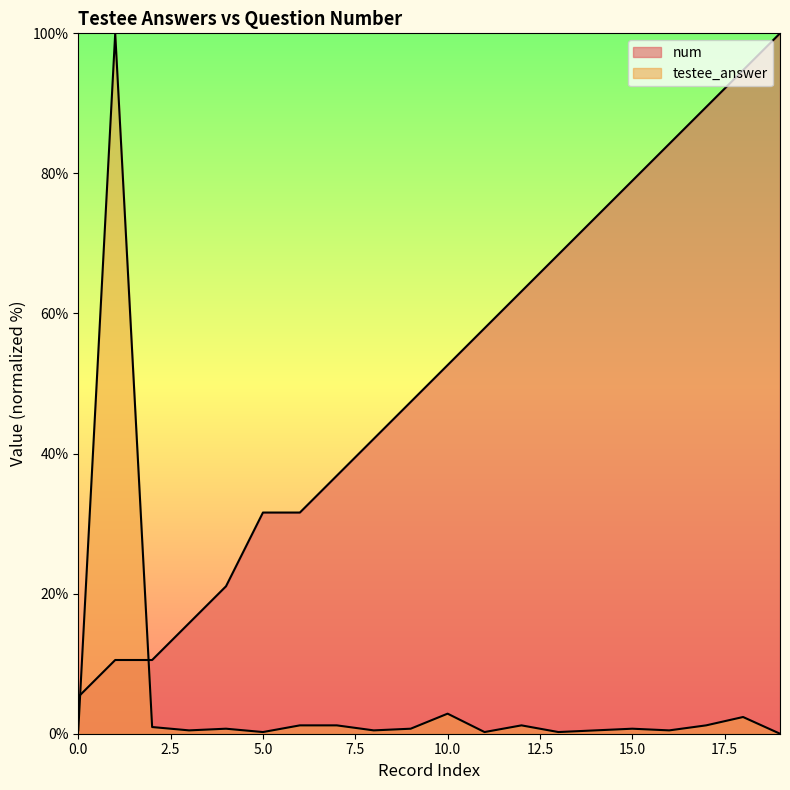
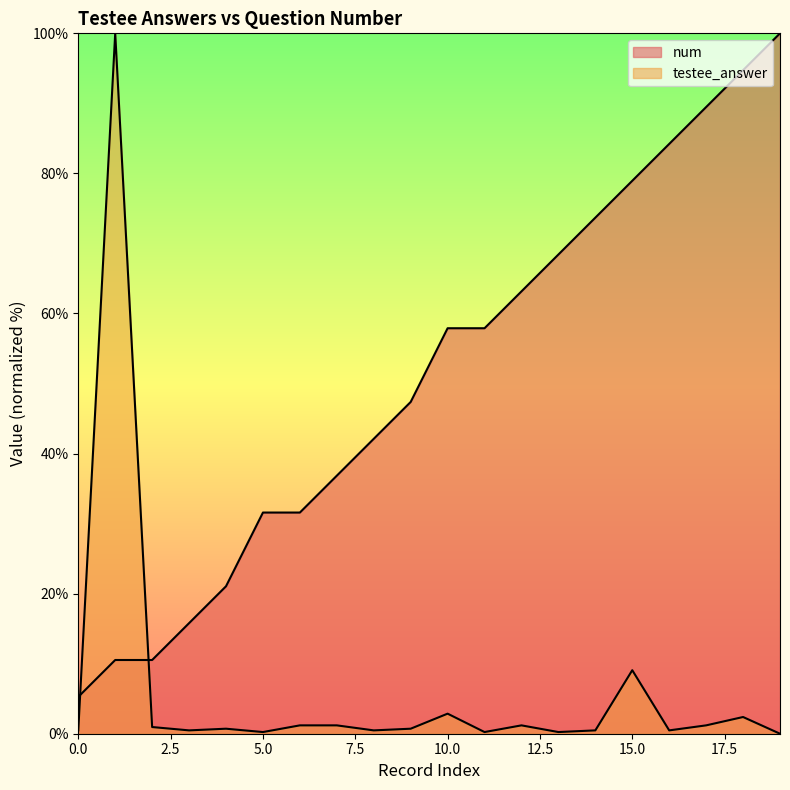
num, 10.0: 53% -> 58%
testee_answer, 15.0: 1% -> 9%
